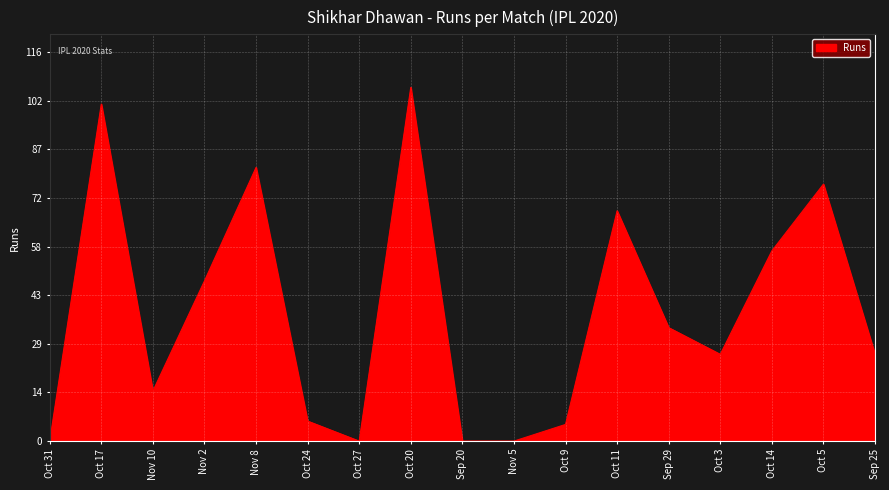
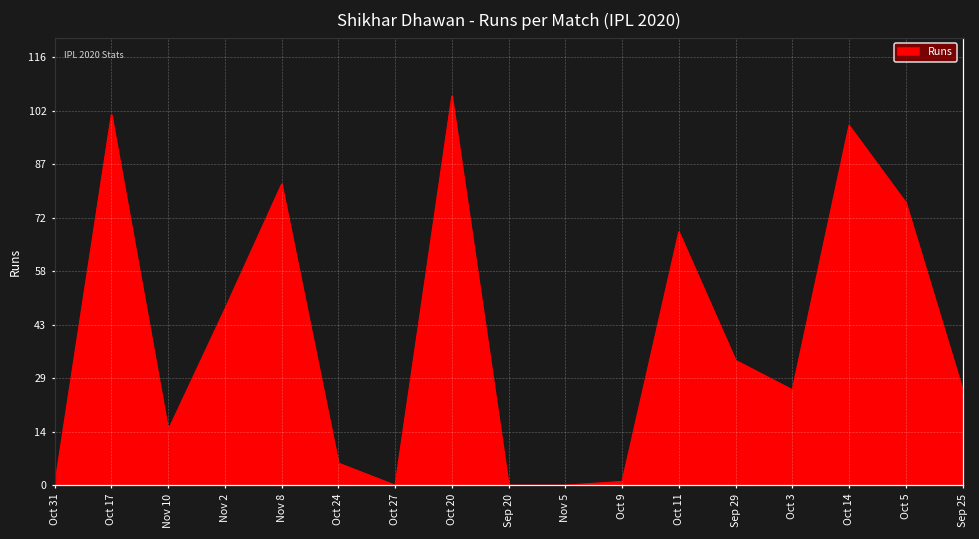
Oct 9: 5 -> 1
Oct 14: 57 -> 98
